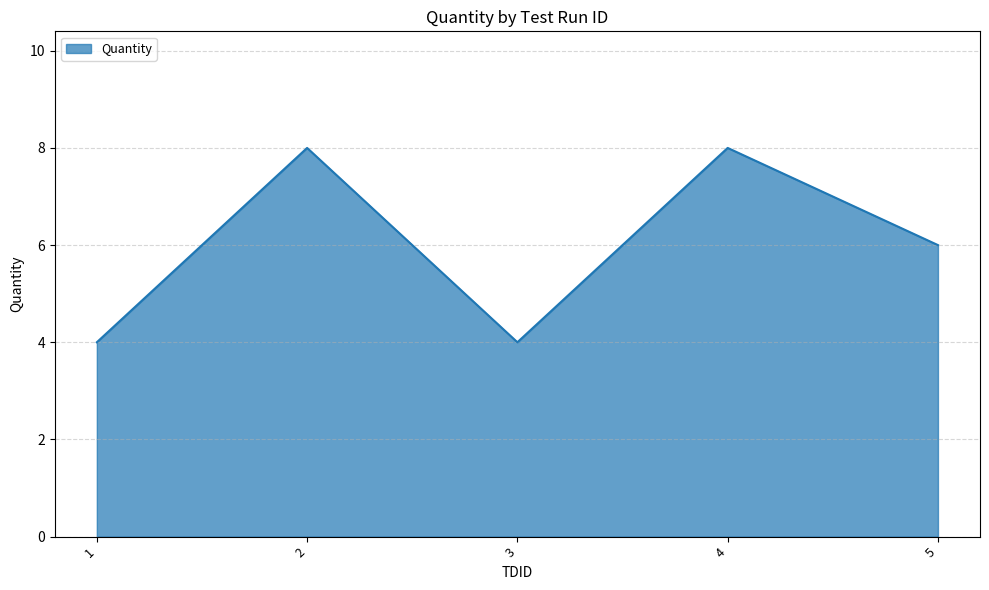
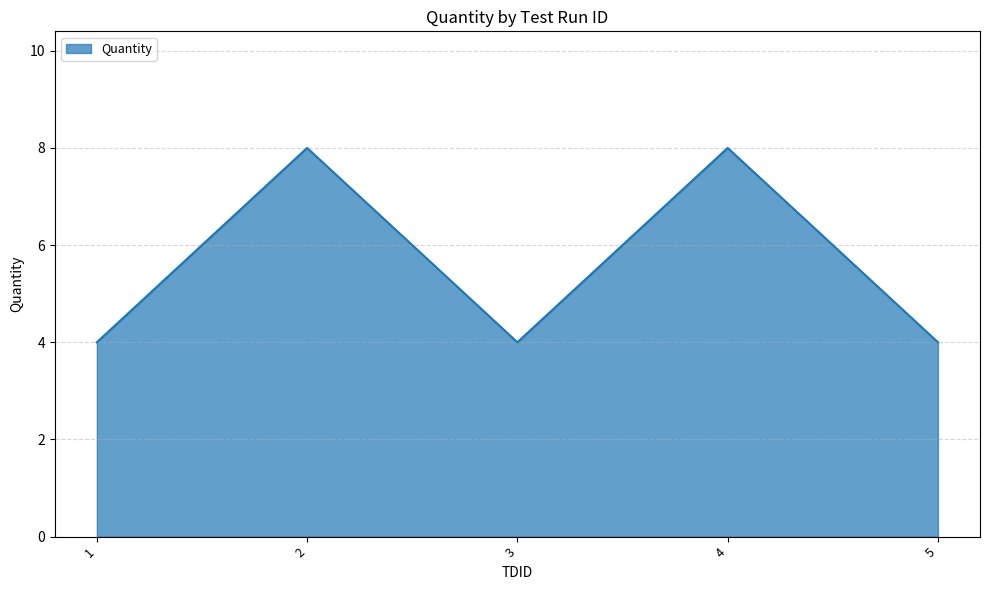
5: 6 -> 4
